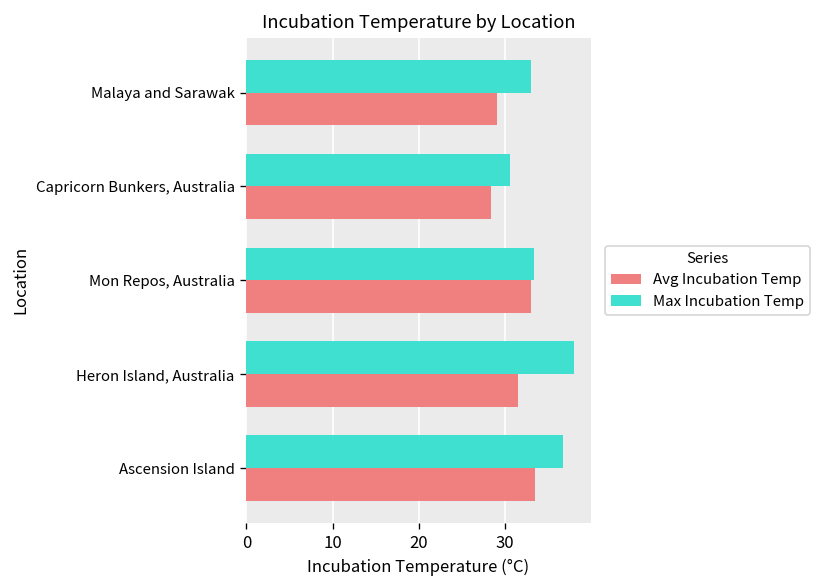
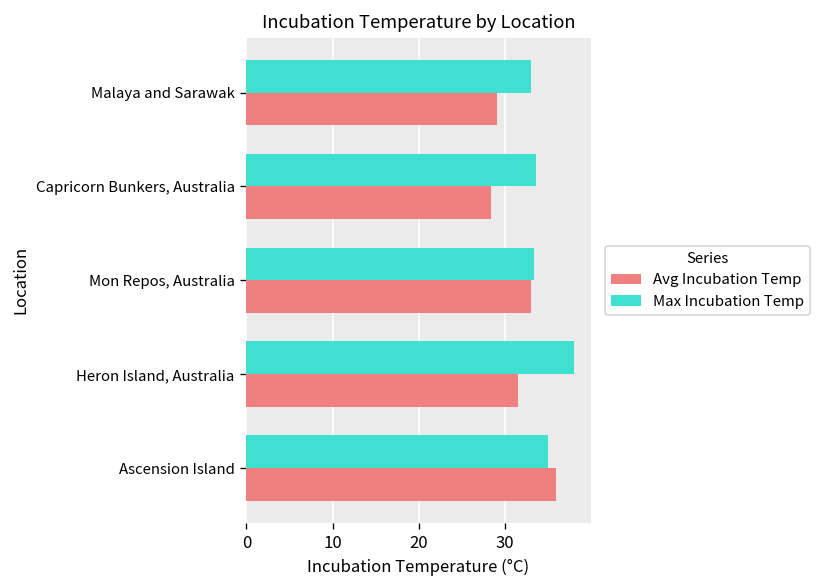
Max Incubation Temp, Capricorn Bunkers, Australia: 31 -> 34
Max Incubation Temp, Ascension Island: 37 -> 35
Avg Incubation Temp, Ascension Island: 34 -> 36
